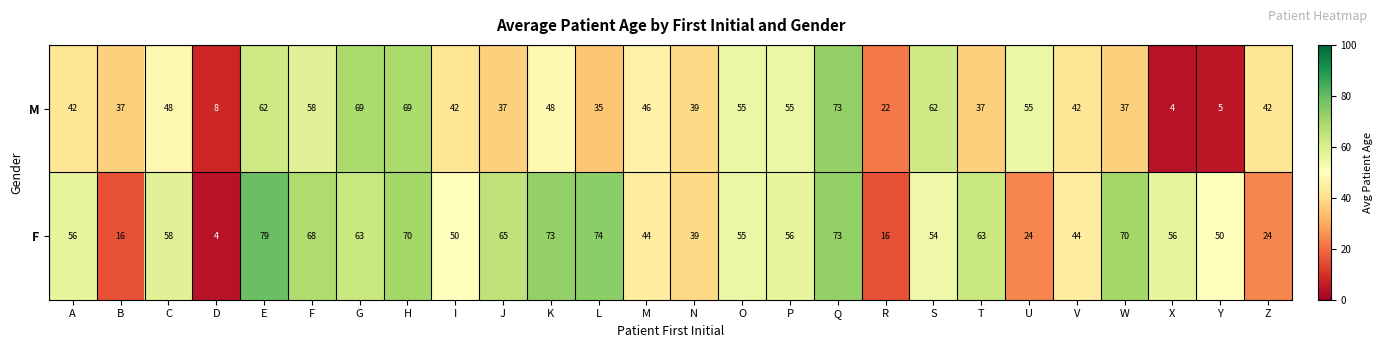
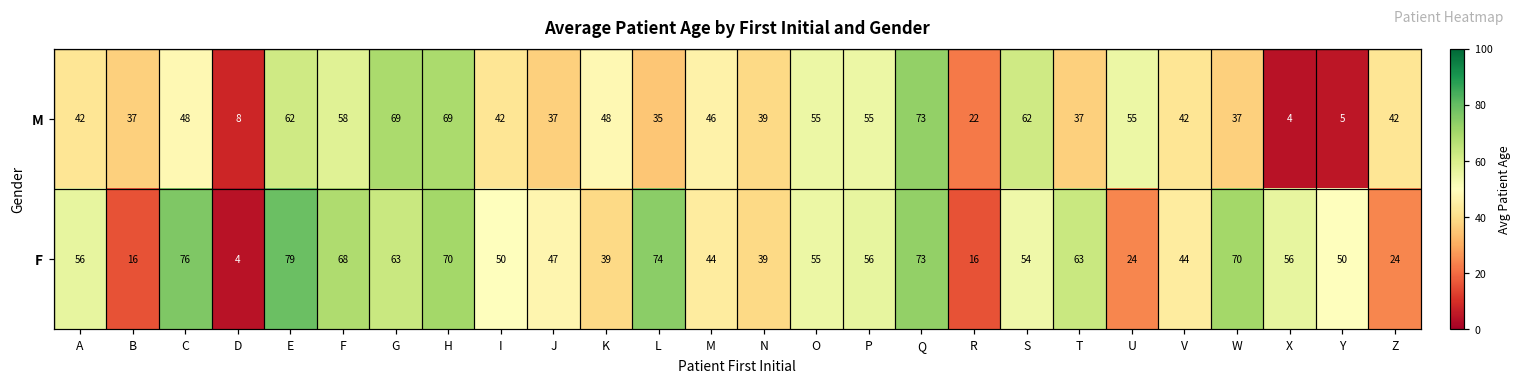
F, C: 58 -> 76
F, J: 65 -> 47
F, K: 73 -> 39
